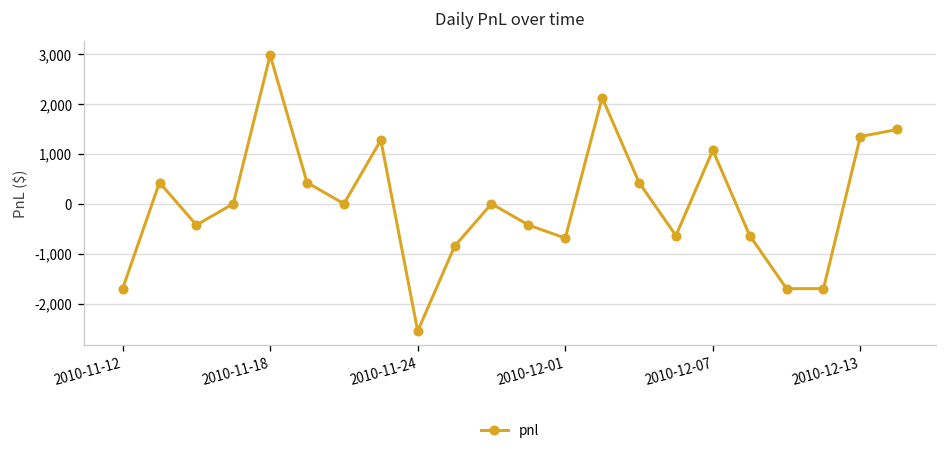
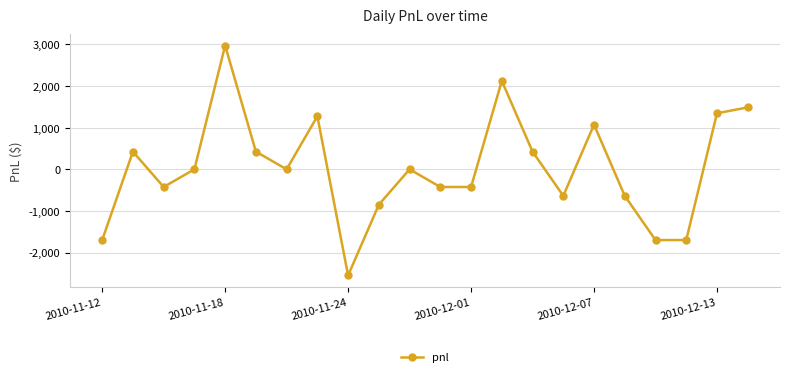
2010-12-01: -700 -> -400
